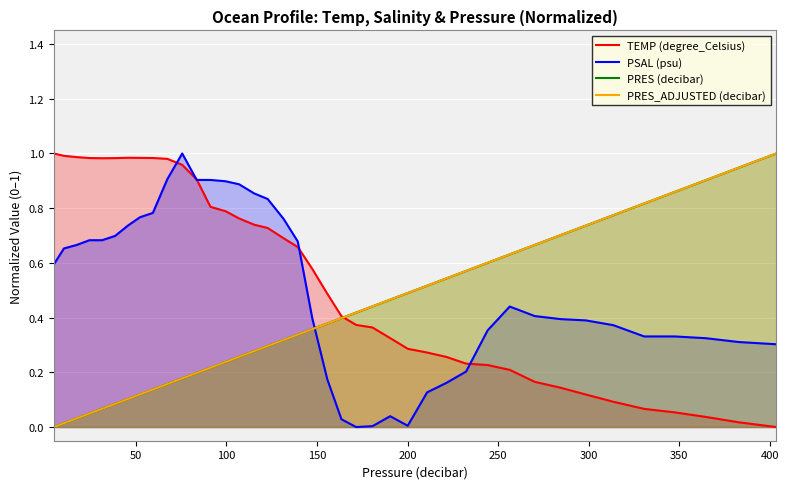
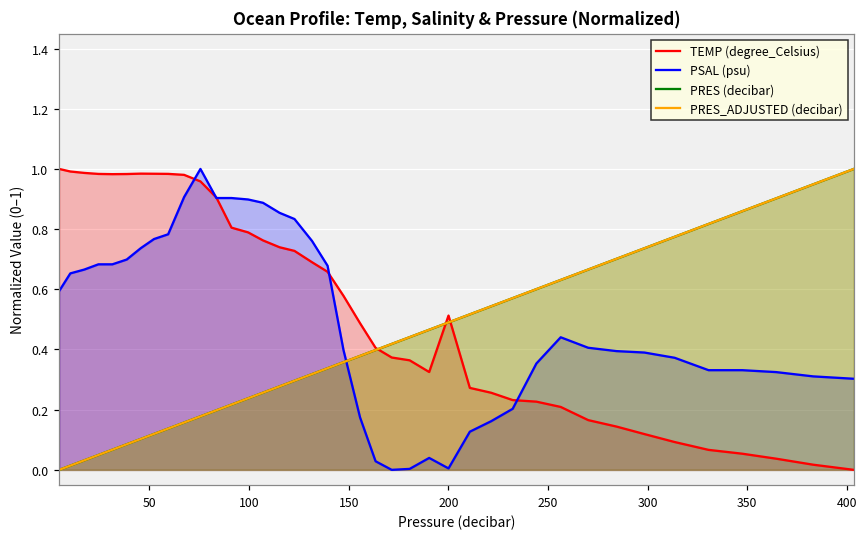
TEMP (degree_Celsius), 200: 0.29 -> 0.51
